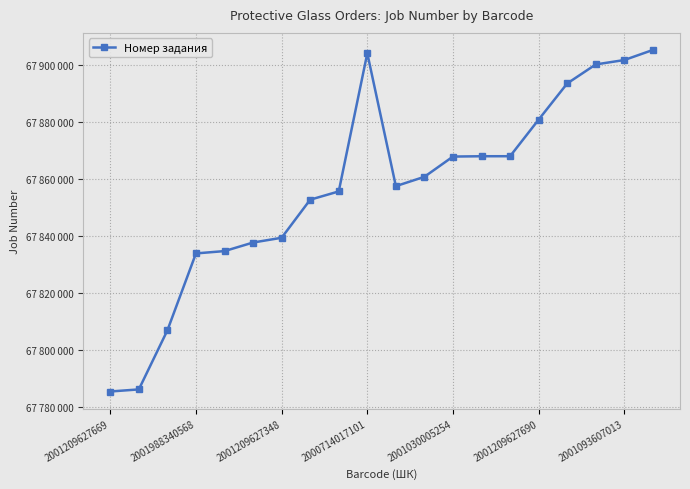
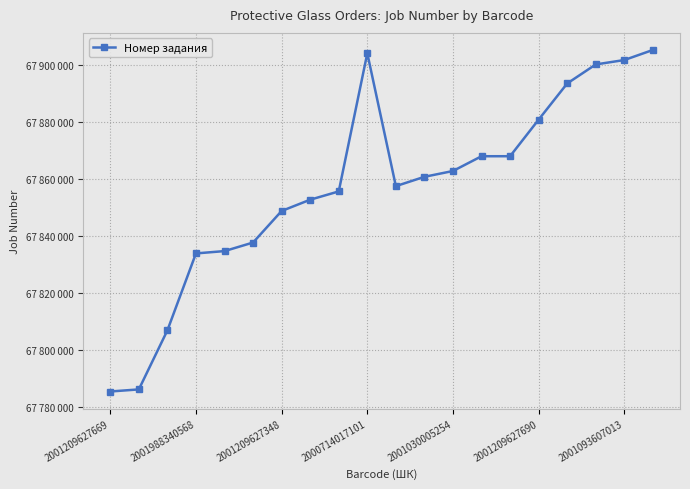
2001209627348: 67839000 -> 67849000
2001030005254: 67868000 -> 67863000
